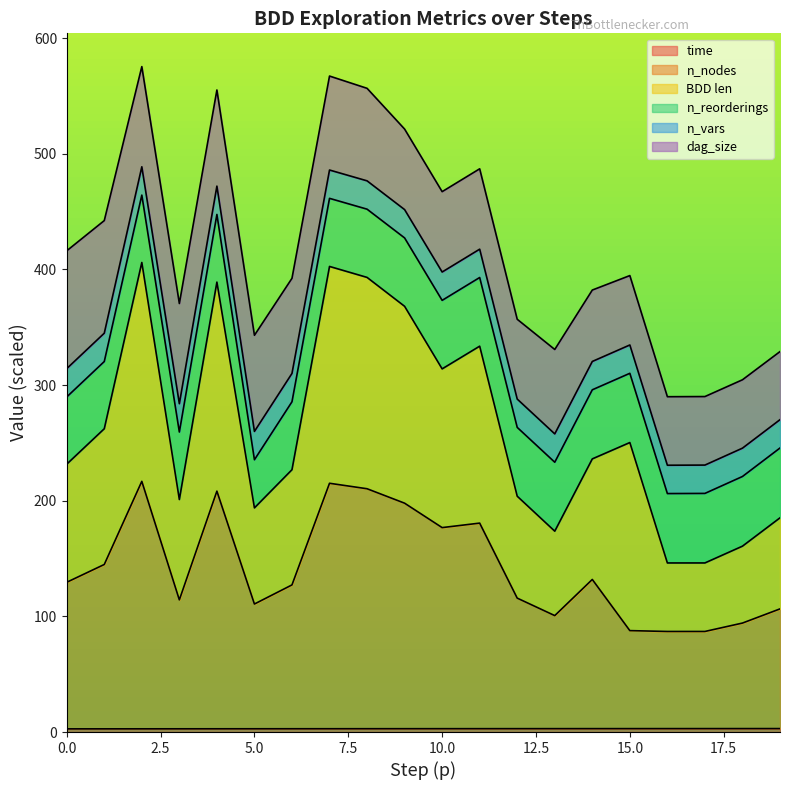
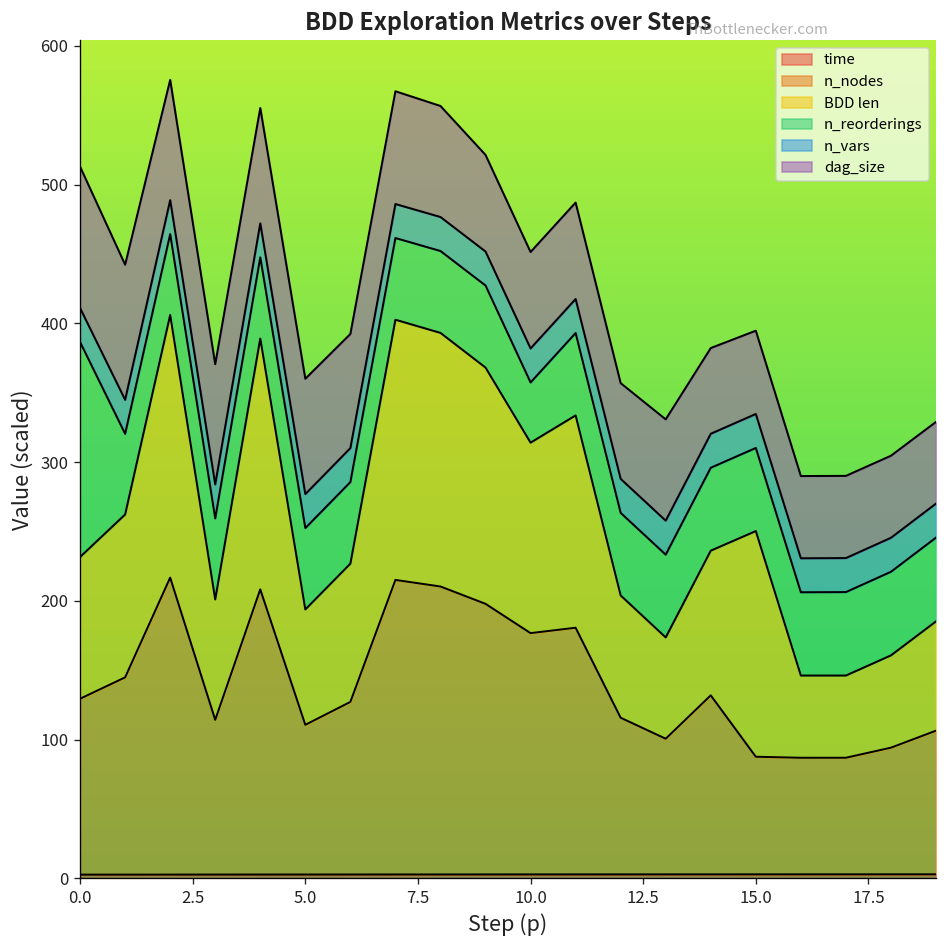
n_reorderings, 0.0: 58 -> 155
n_reorderings, 5.0: 42 -> 59
n_reorderings, 10.0: 59 -> 43
